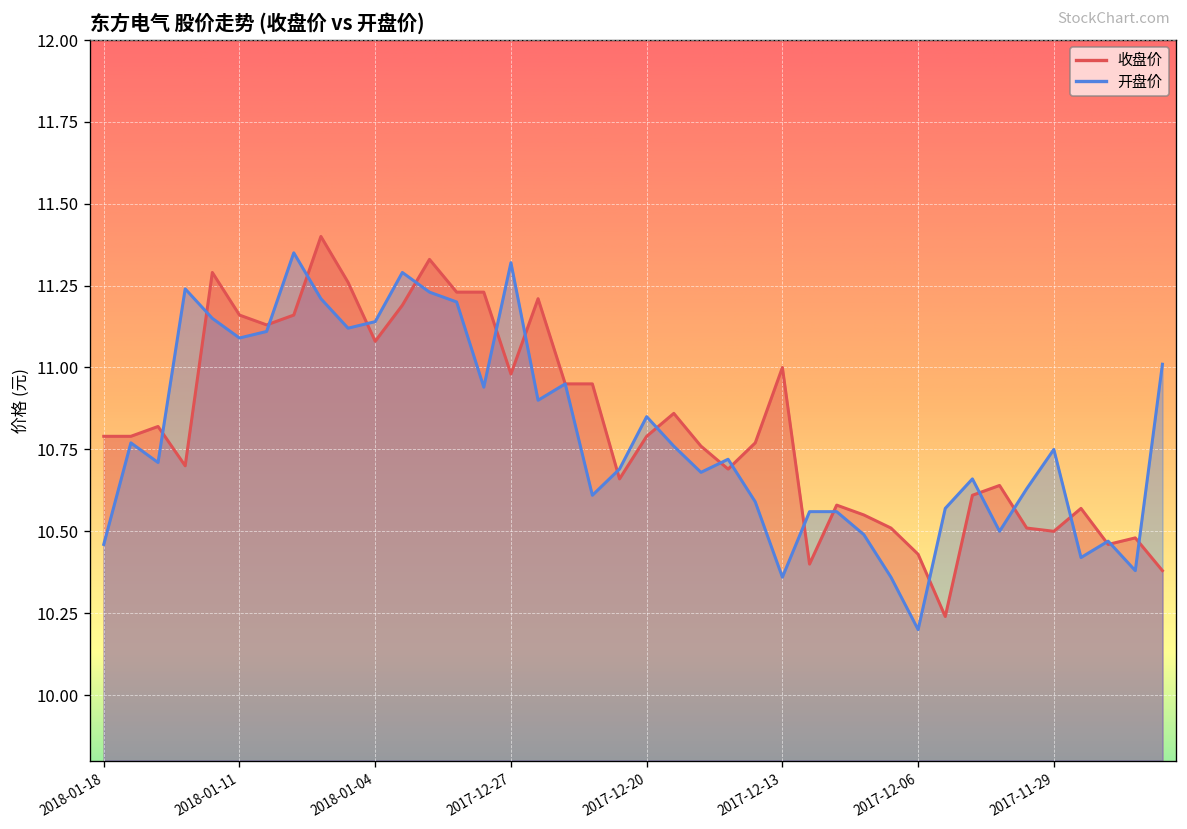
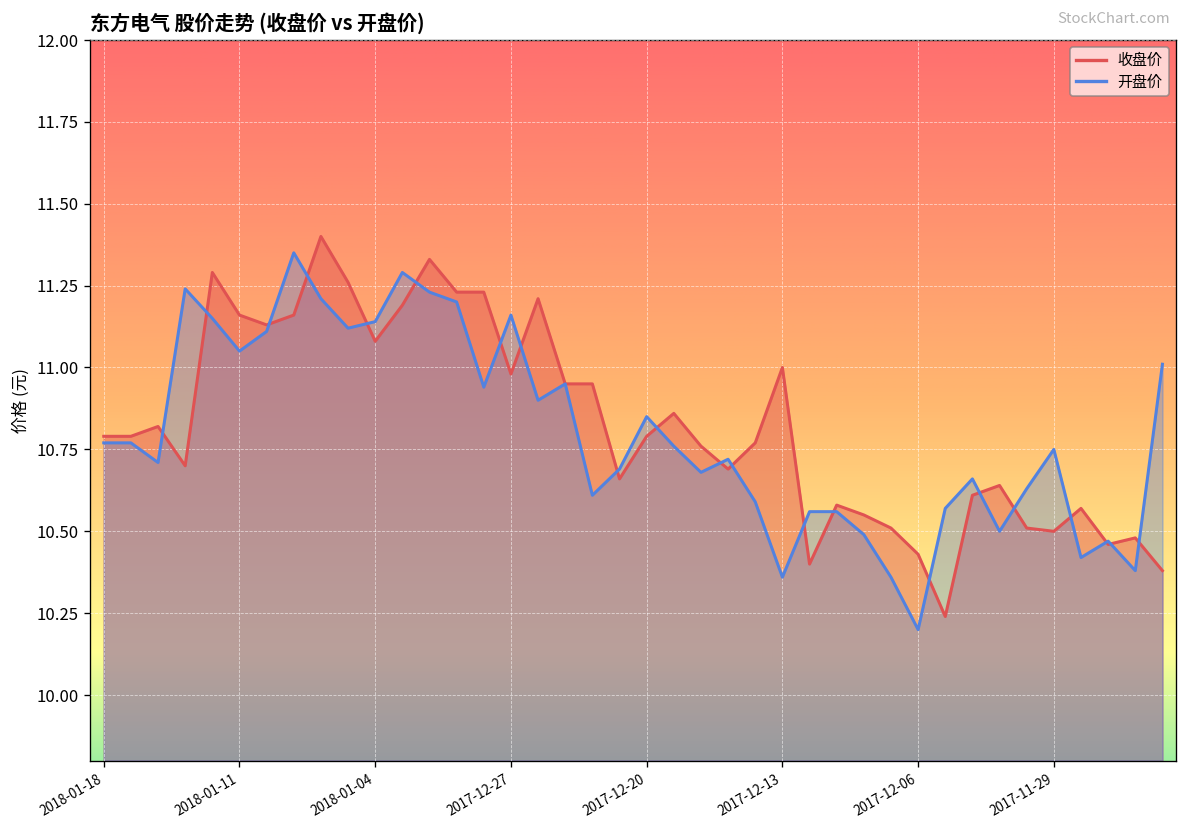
开盘价, 2018-01-18: 10.46 -> 10.77
开盘价, 2018-01-11: 11.09 -> 11.05
开盘价, 2017-12-27: 11.32 -> 11.16
